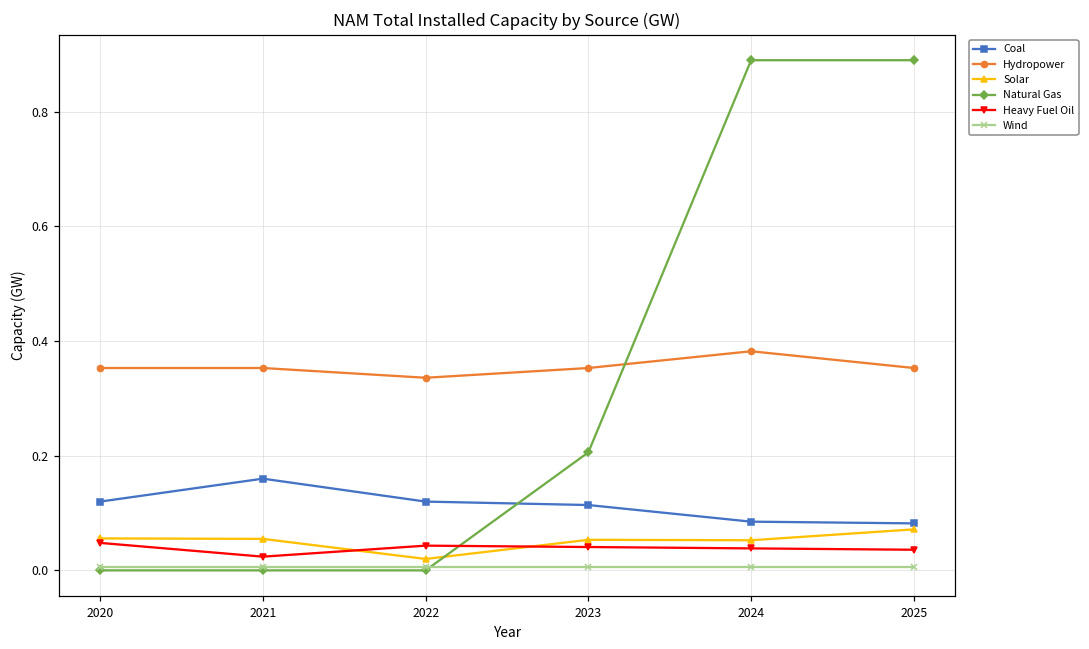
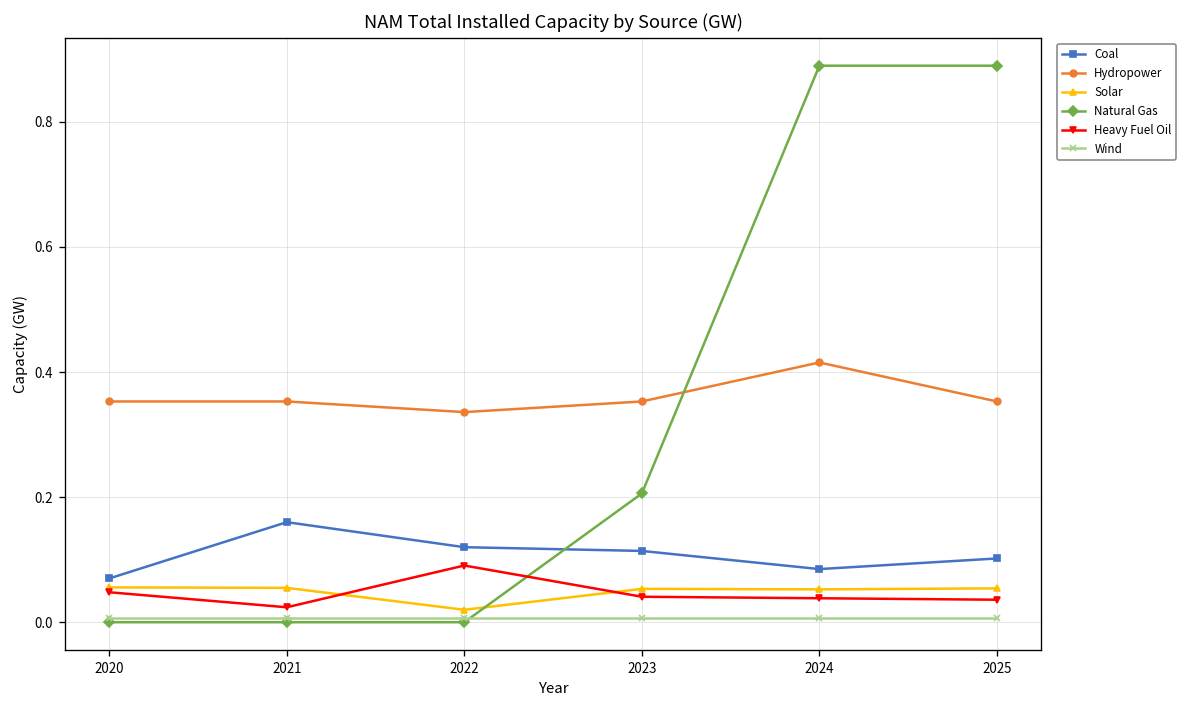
Coal, 2020: 0.12 -> 0.07
Heavy Fuel Oil, 2022: 0.04 -> 0.09
Hydropower, 2024: 0.38 -> 0.42
Coal, 2025: 0.08 -> 0.10
Solar, 2025: 0.07 -> 0.05
